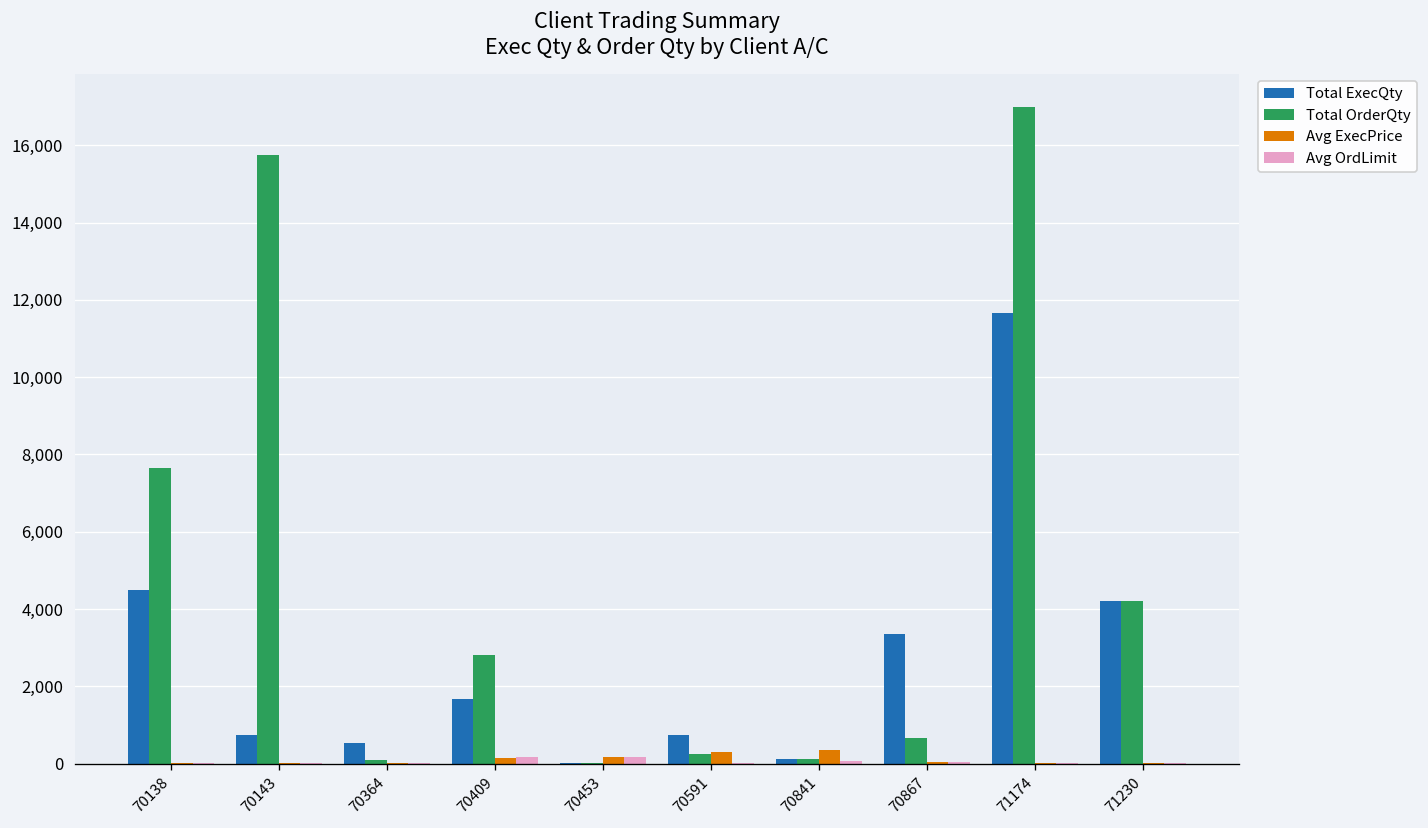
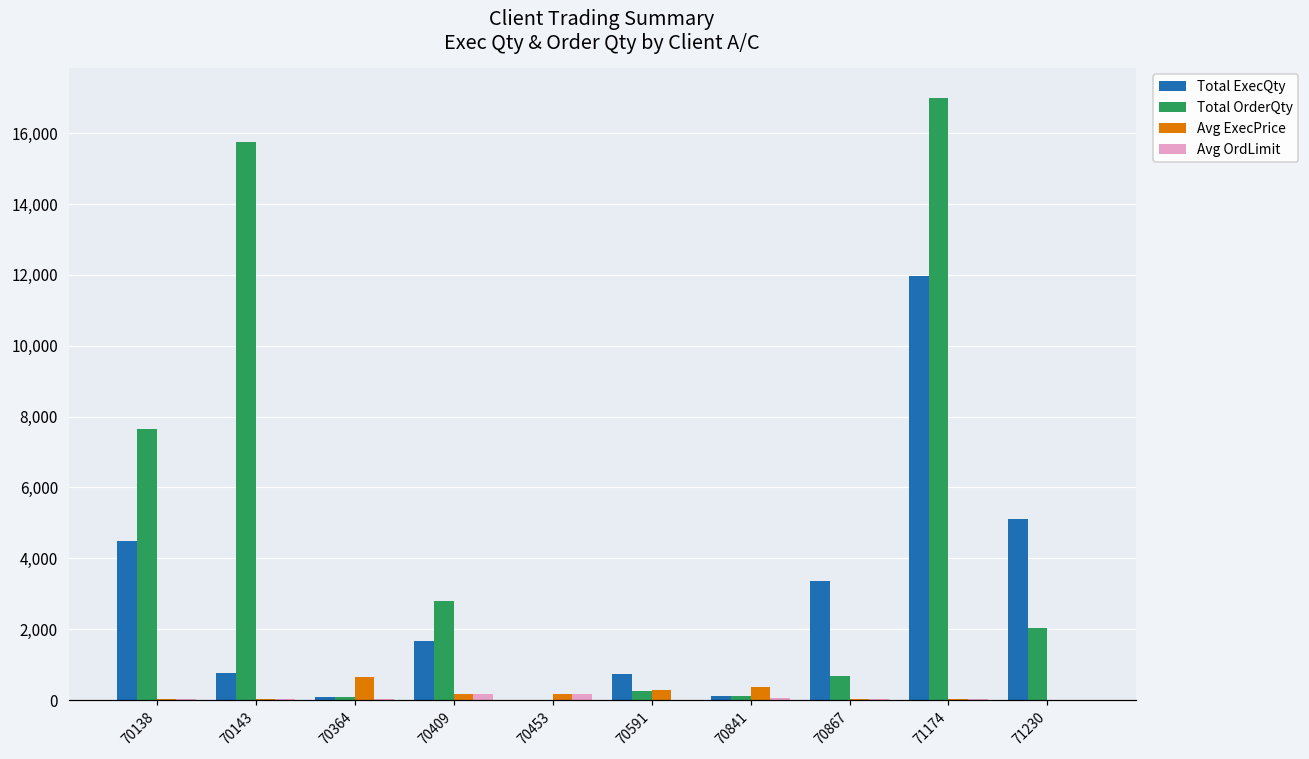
Total ExecQty, 70364: 500 -> 100
Avg ExecPrice, 70364: 0 -> 700
Total ExecQty, 71174: 11,700 -> 12,000
Total ExecQty, 71230: 4,200 -> 5,100
Total OrderQty, 71230: 4,200 -> 2,000
